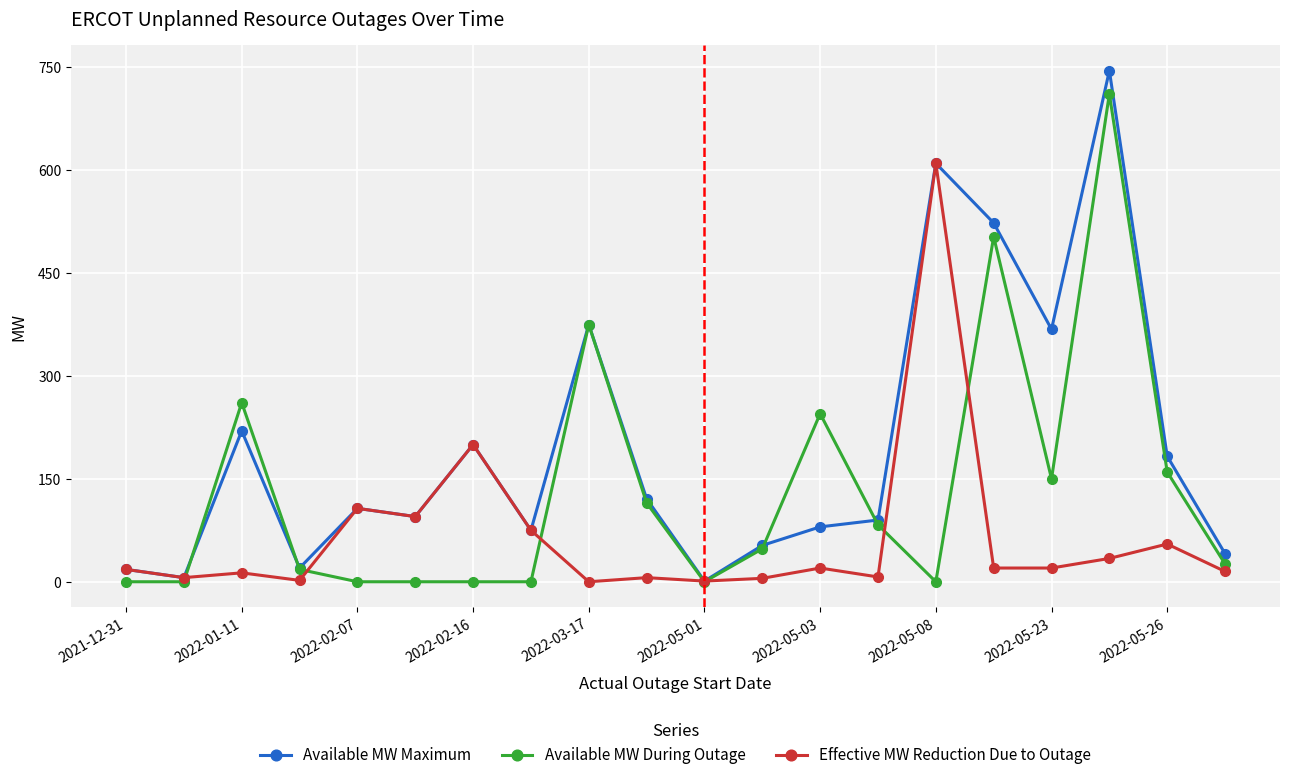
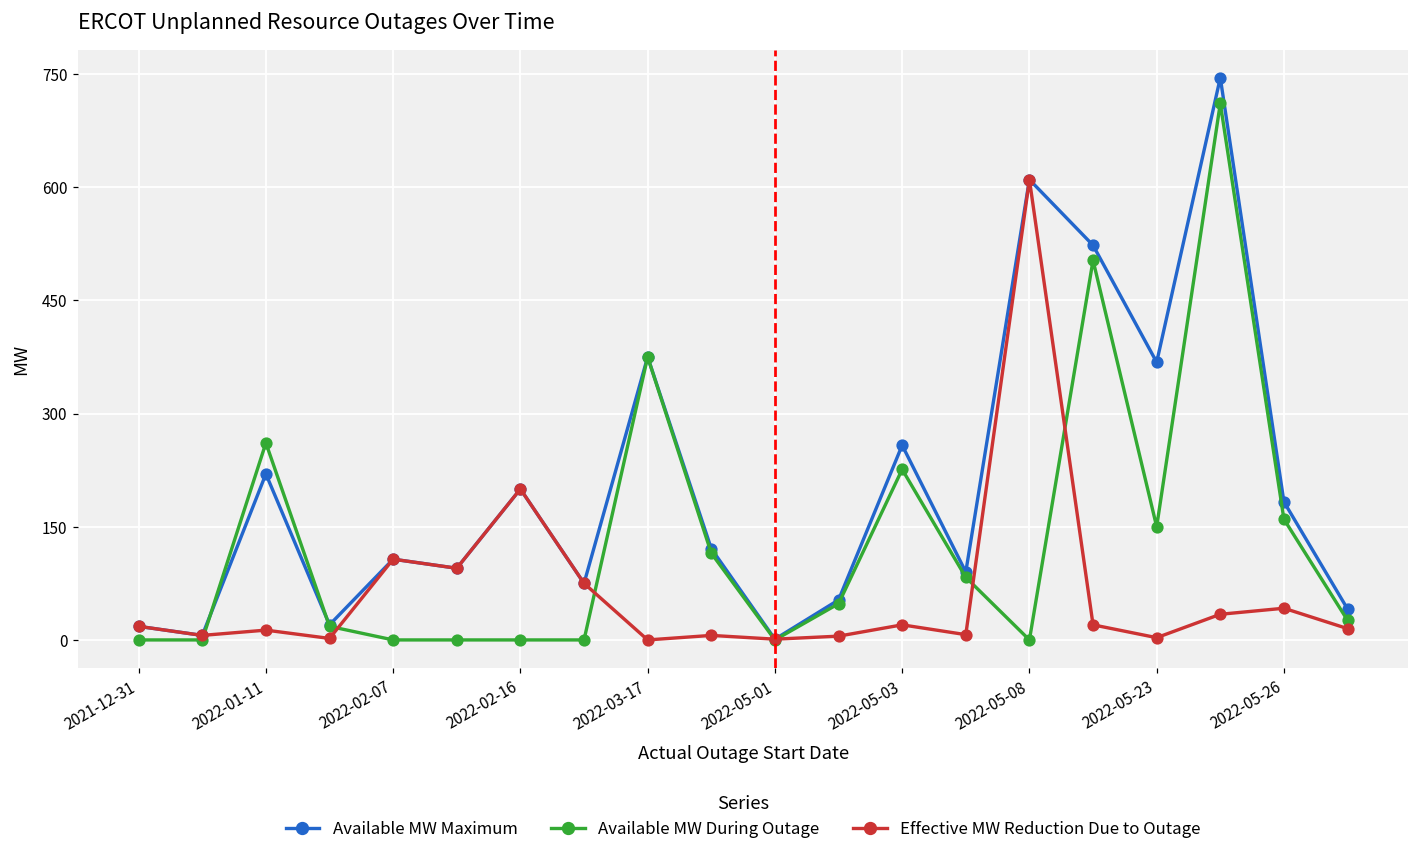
Available MW Maximum, 2022-05-03: 80 -> 260
Available MW During Outage, 2022-05-03: 250 -> 230
Effective MW Reduction Due to Outage, 2022-05-23: 20 -> 0
Effective MW Reduction Due to Outage, 2022-05-26: 60 -> 40
